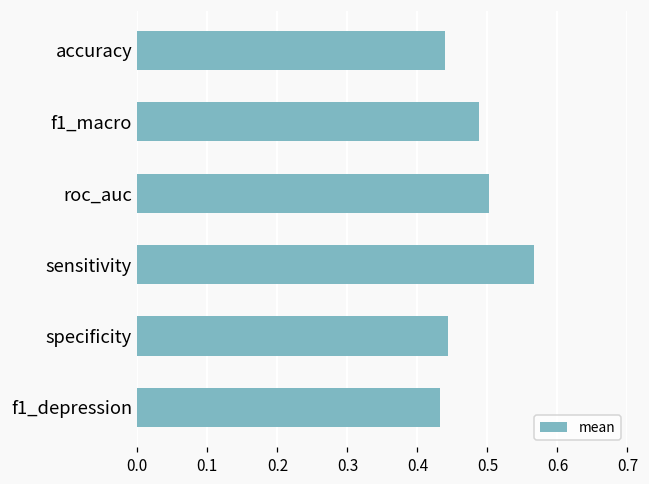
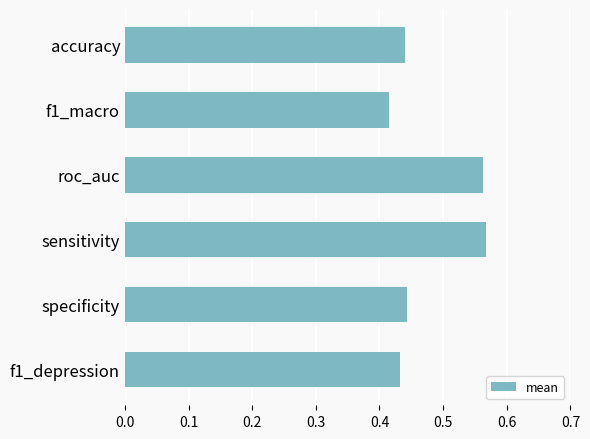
f1_macro: 0.49 -> 0.41
roc_auc: 0.50 -> 0.56
